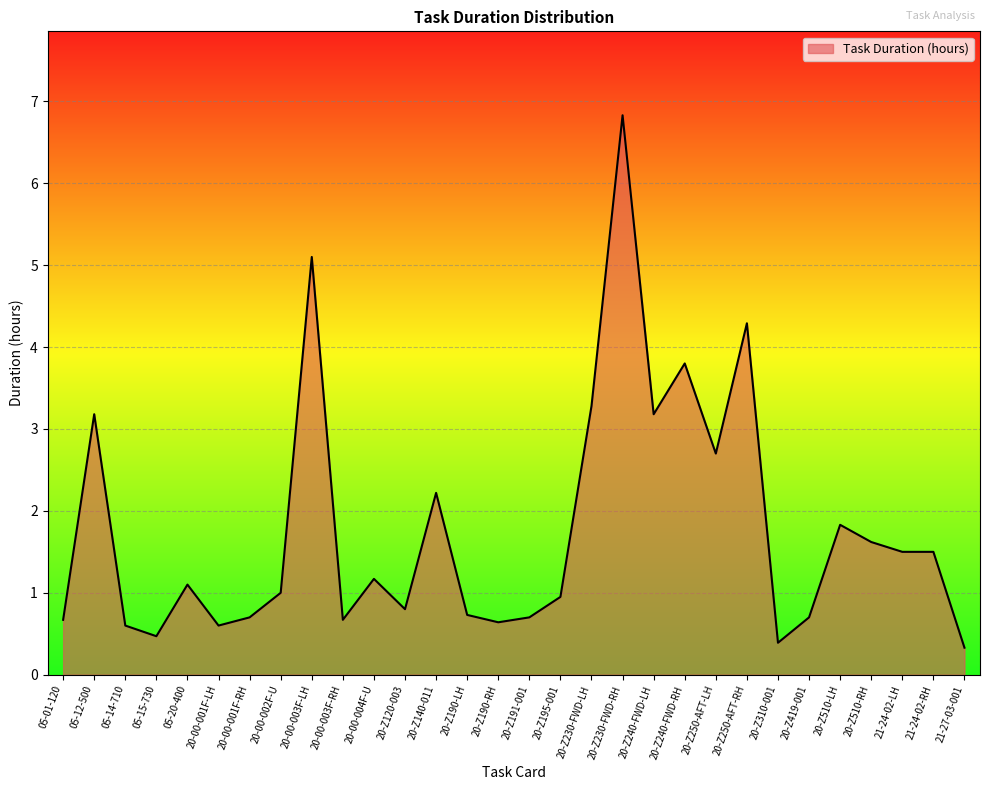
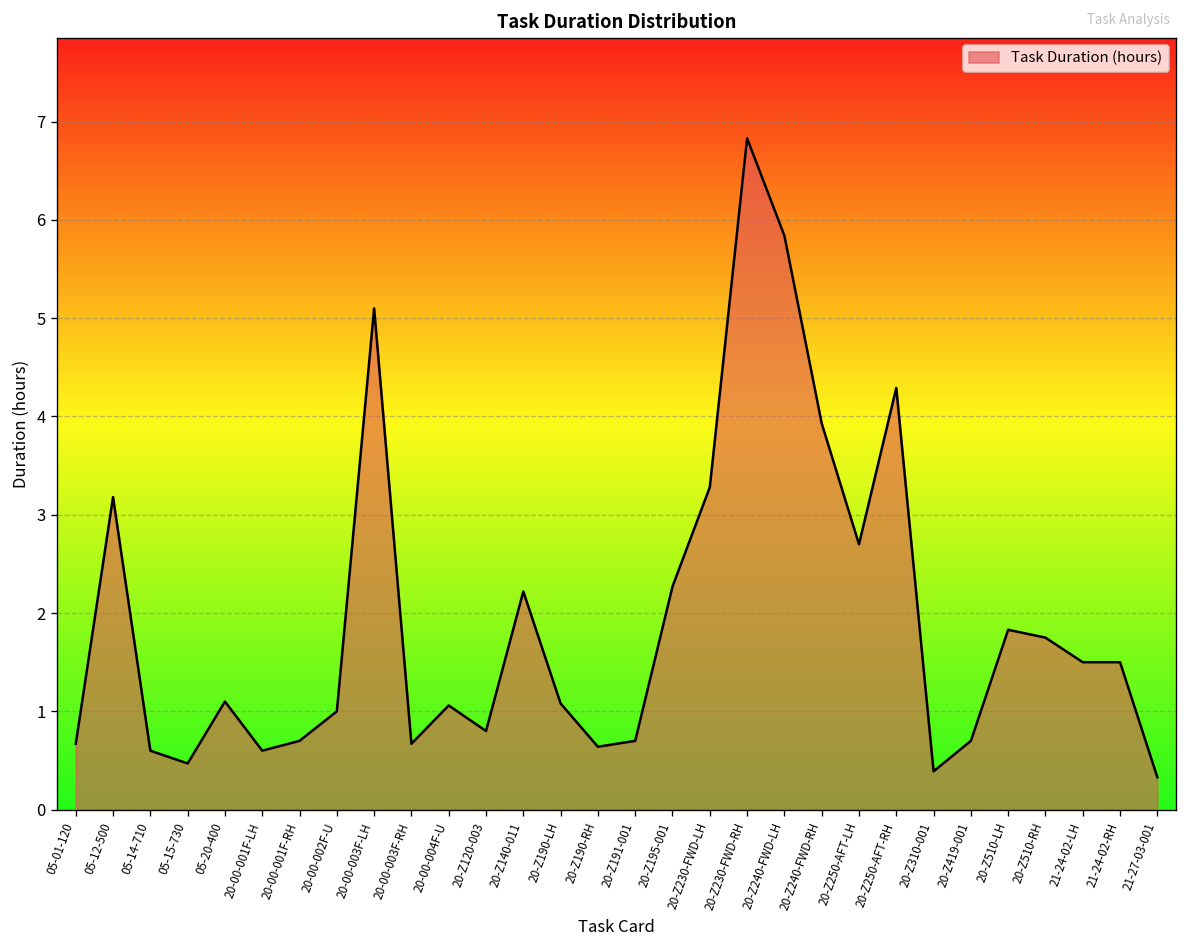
20-00-004F-U: 1.2 -> 1.1
20-Z190-LH: 0.7 -> 1.1
20-Z195-001: 1.0 -> 2.3
20-Z240-FWD-LH: 3.2 -> 5.8
20-Z240-FWD-RH: 3.8 -> 3.9
20-Z510-RH: 1.6 -> 1.8
